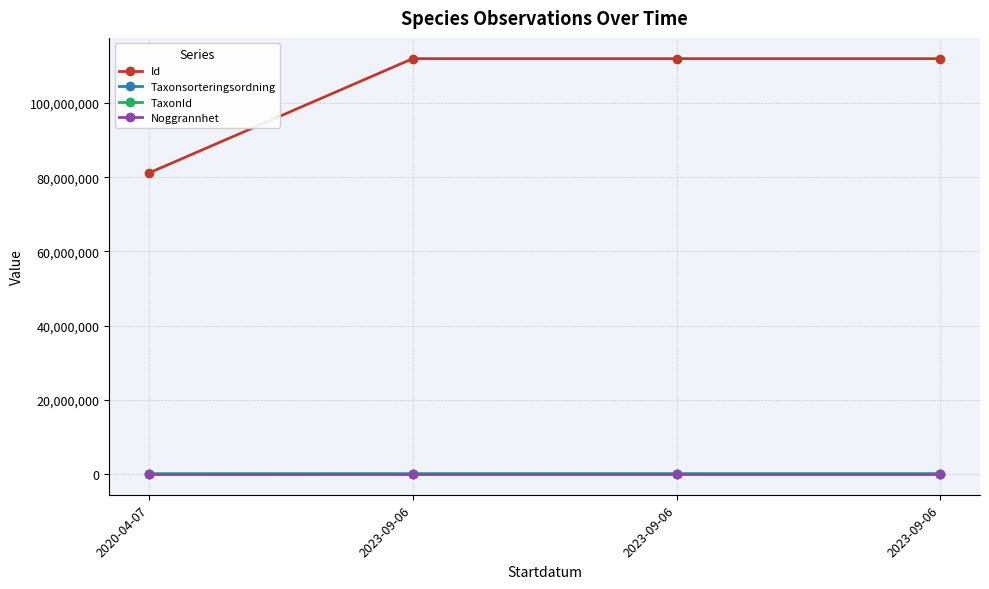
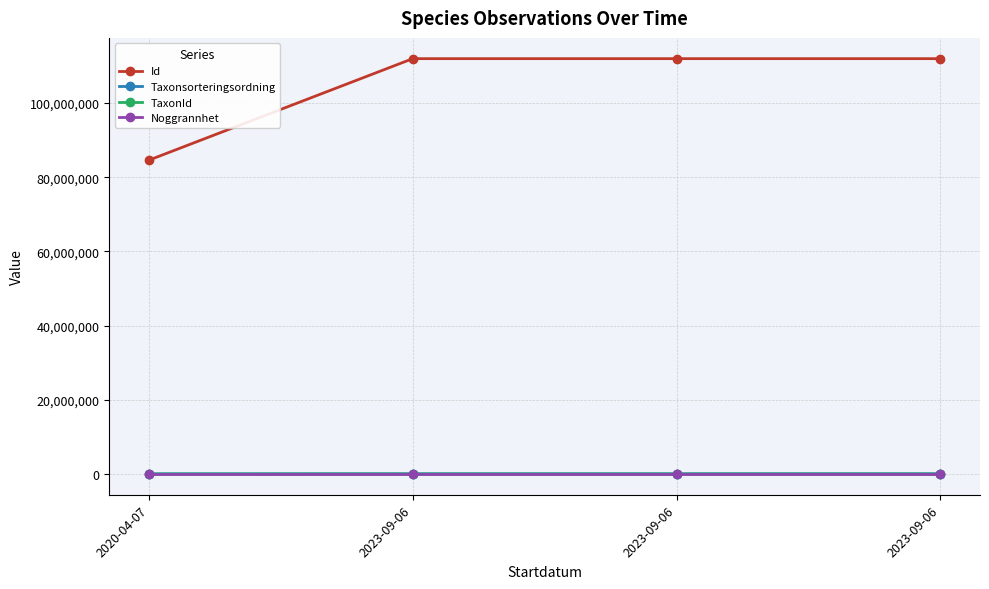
Id, 2020-04-07: 81,000,000 -> 85,000,000
